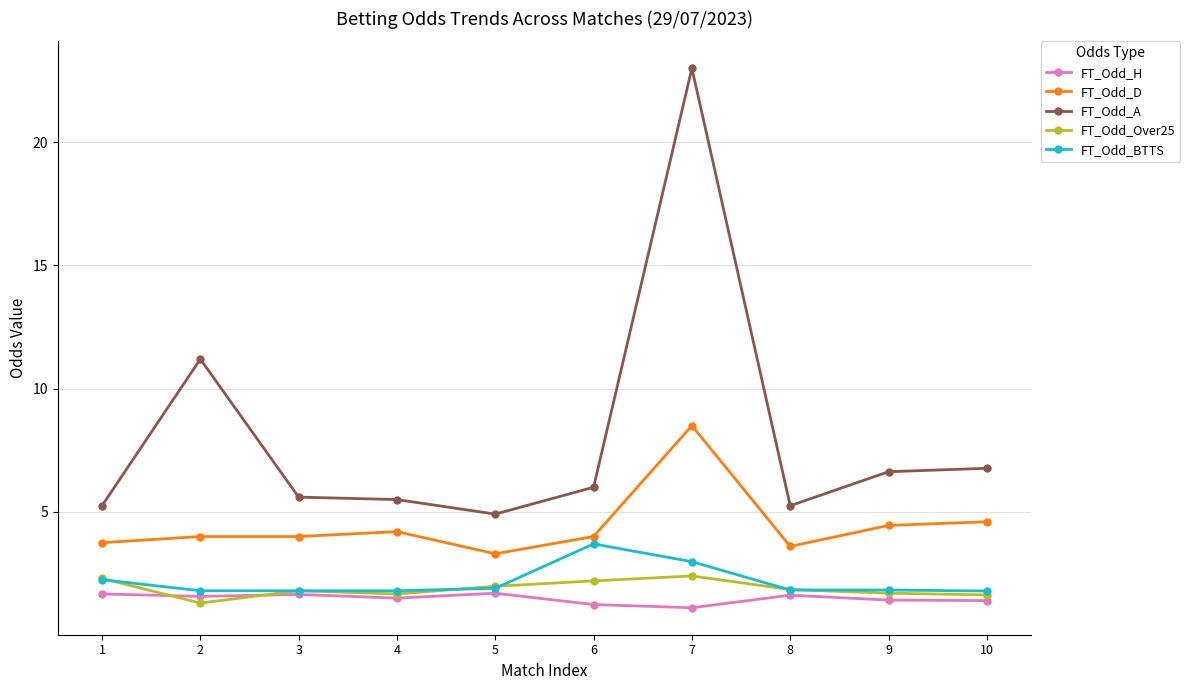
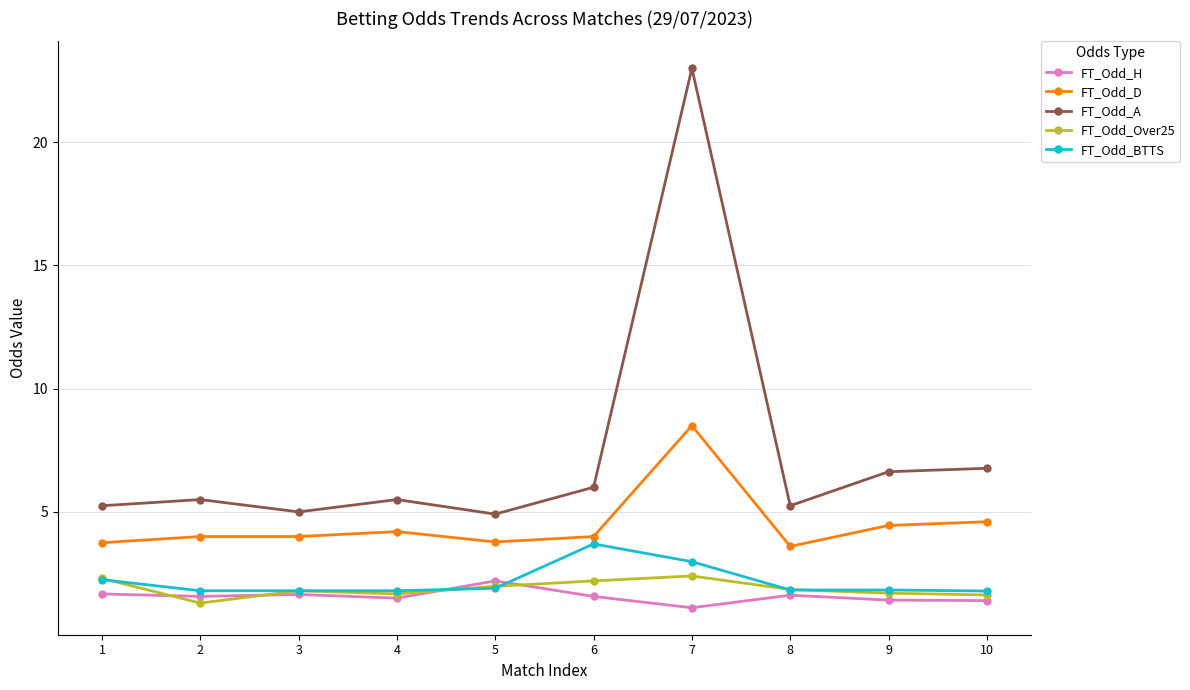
FT_Odd_A, 2: 11.2 -> 5.5
FT_Odd_A, 3: 5.6 -> 5.0
FT_Odd_H, 5: 1.7 -> 2.2
FT_Odd_D, 5: 3.3 -> 3.8
FT_Odd_H, 6: 1.2 -> 1.6
